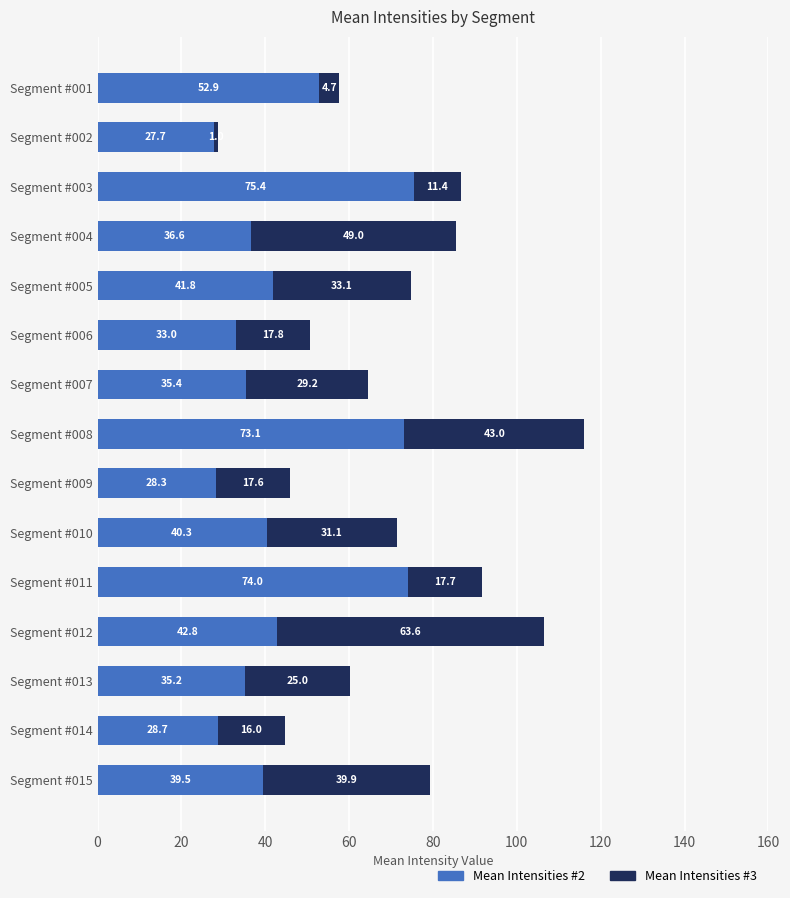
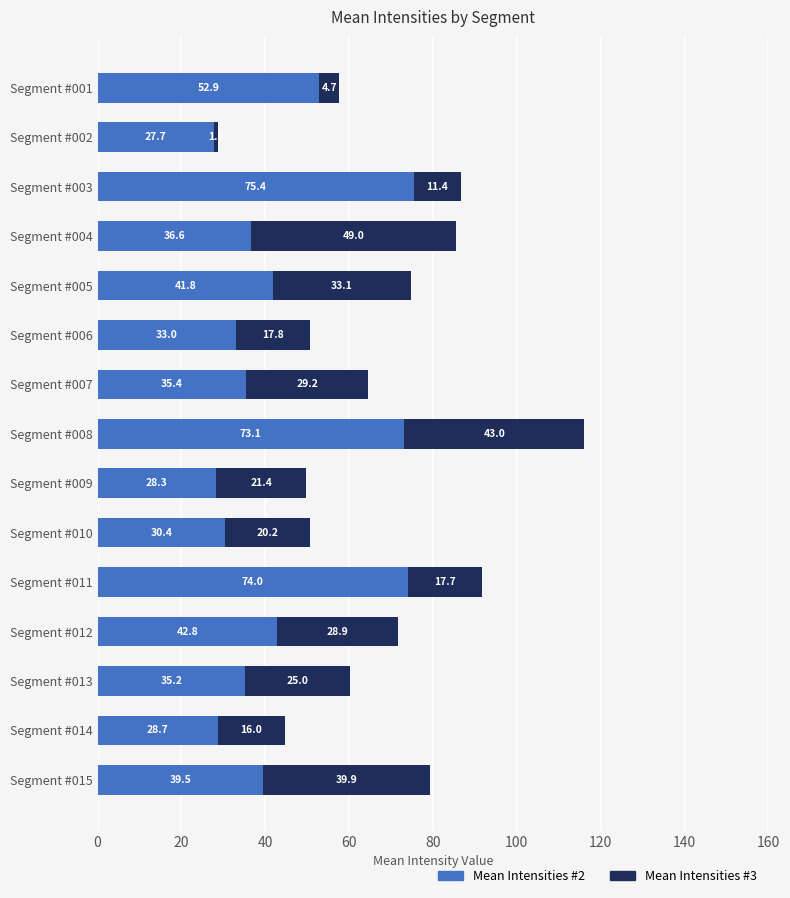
Mean Intensities #3, Segment #009: 17.6 -> 21.4
Mean Intensities #2, Segment #010: 40.3 -> 30.4
Mean Intensities #3, Segment #010: 31.1 -> 20.2
Mean Intensities #3, Segment #012: 63.6 -> 28.9
